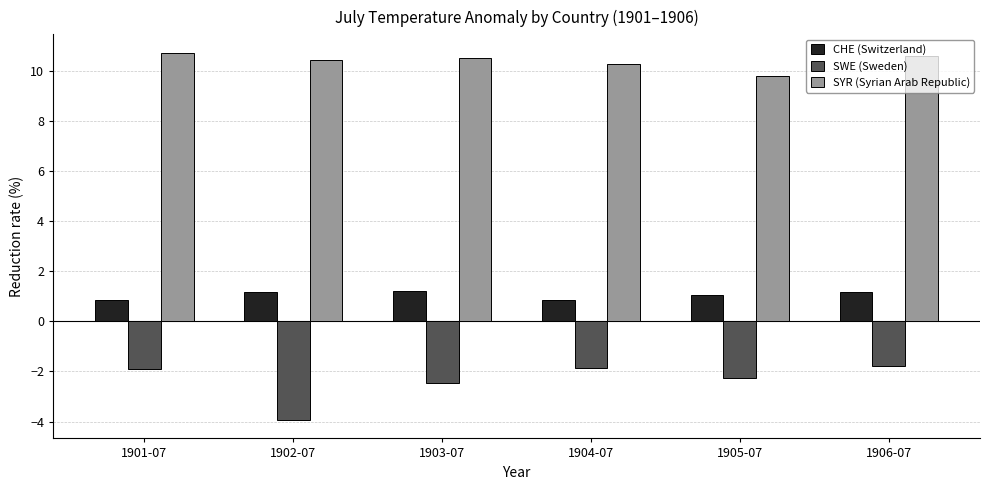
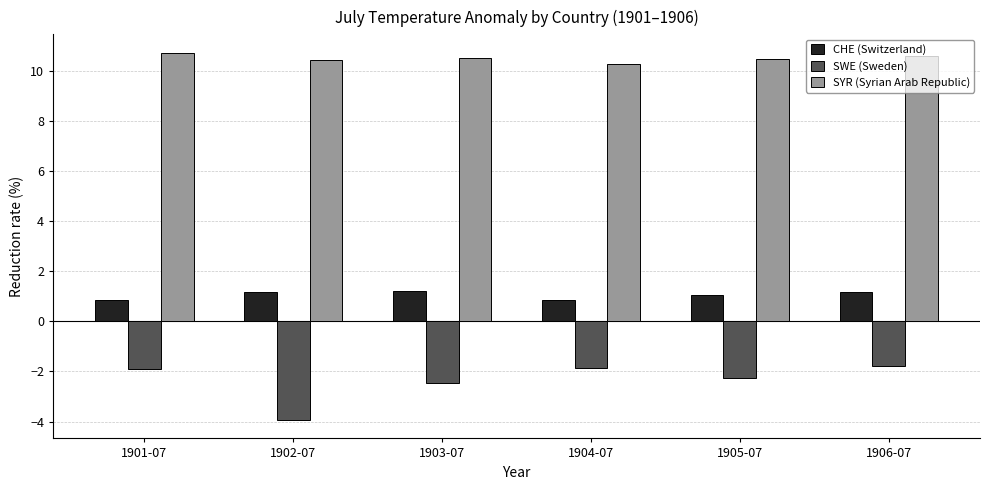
SYR (Syrian Arab Republic), 1905-07: 9.8 -> 10.5
